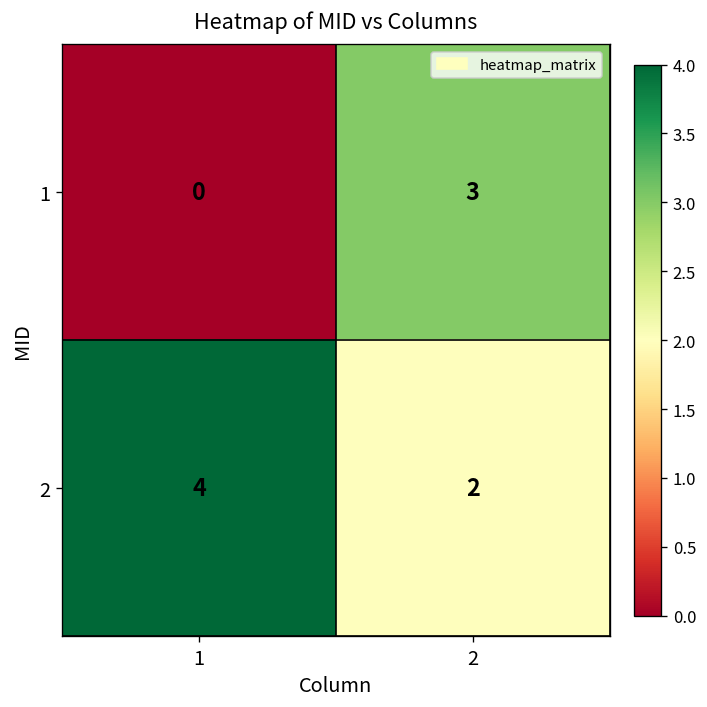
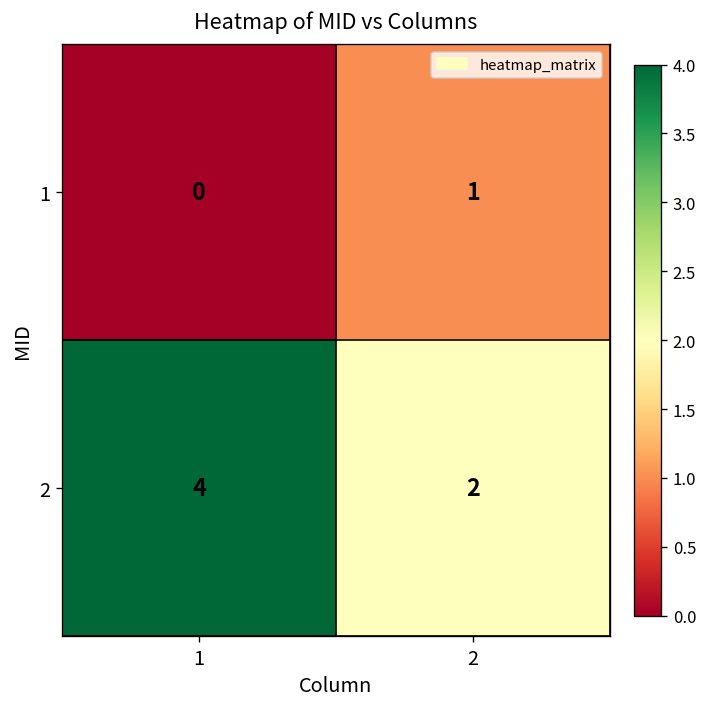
1, 2: 3 -> 1
